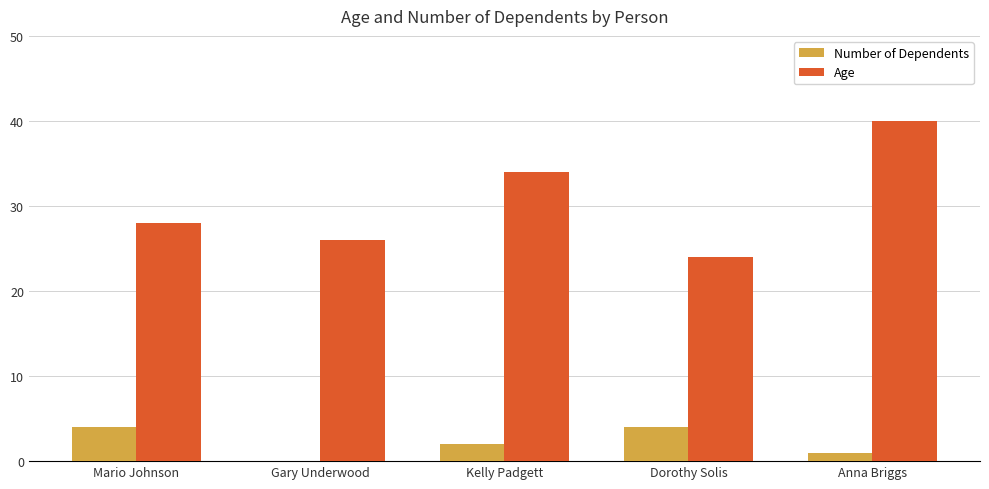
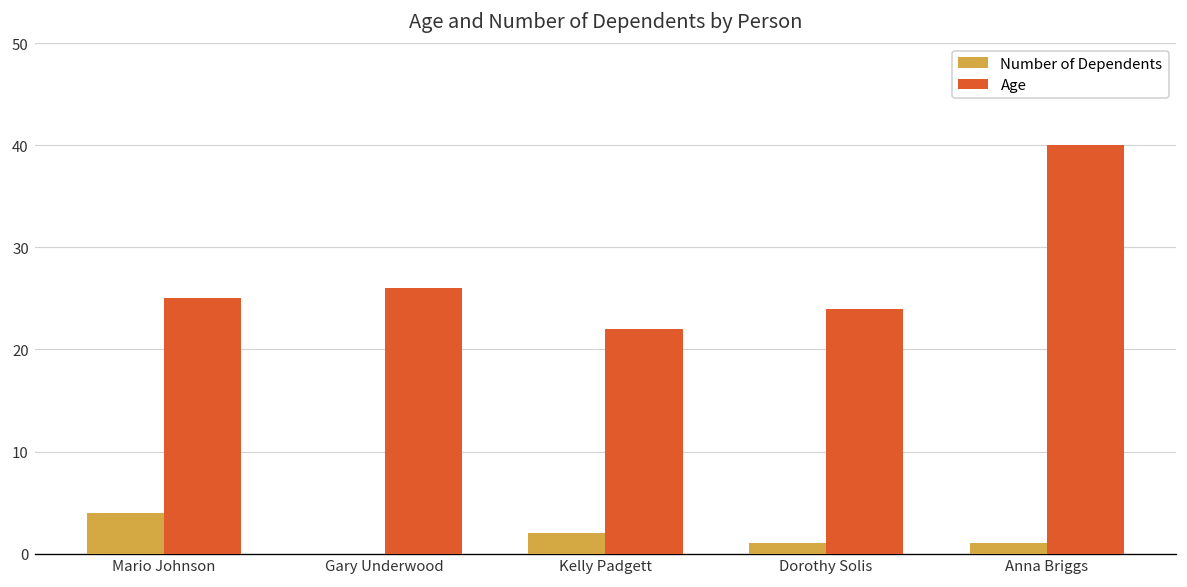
Age, Mario Johnson: 28 -> 25
Age, Kelly Padgett: 34 -> 22
Number of Dependents, Dorothy Solis: 4 -> 1
